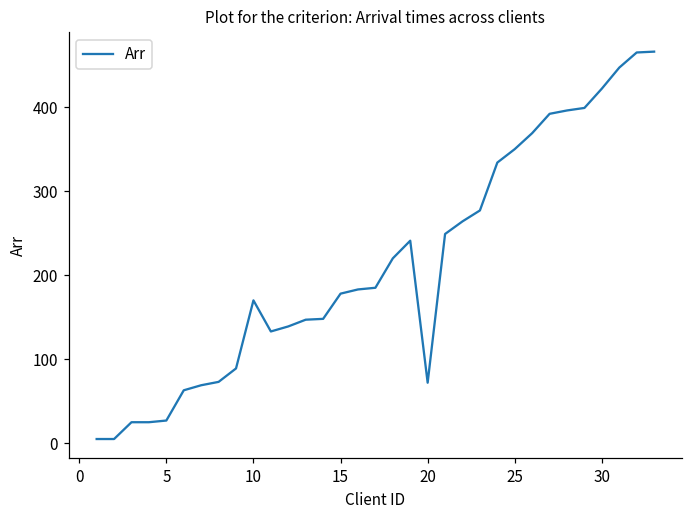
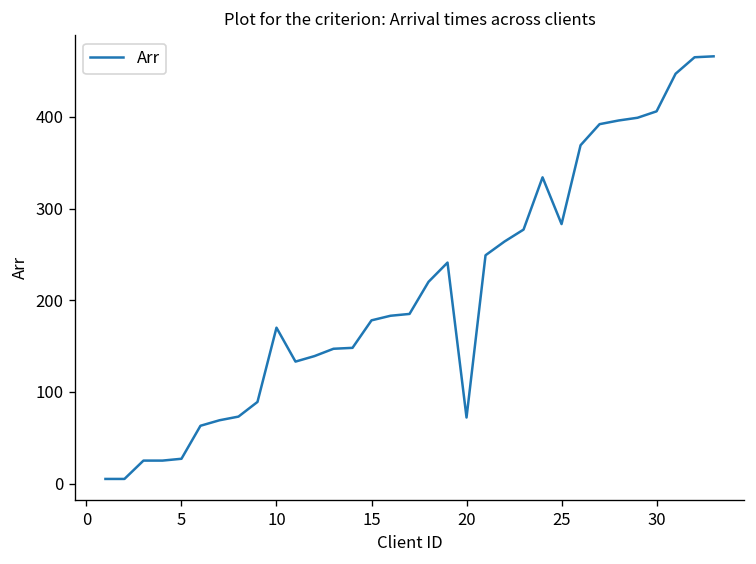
25: 350 -> 280
30: 420 -> 410
